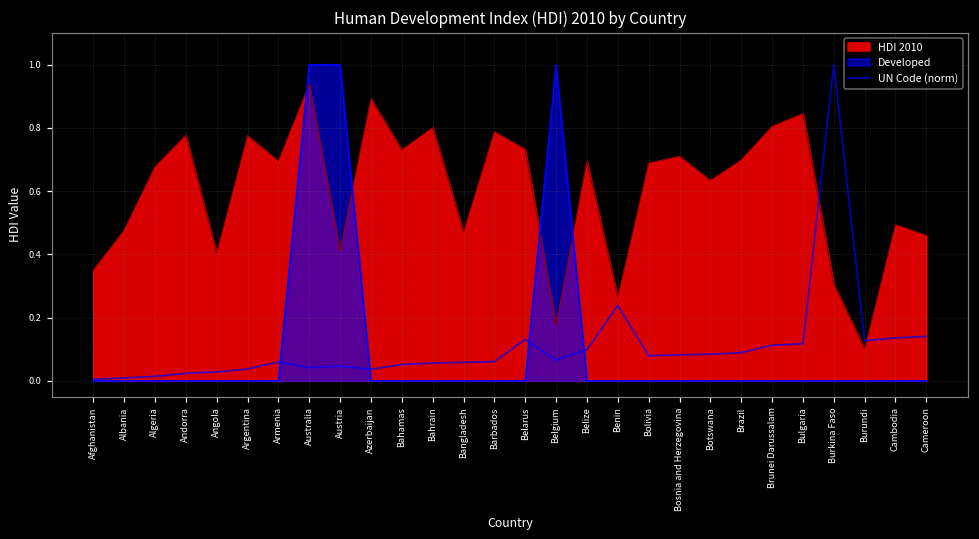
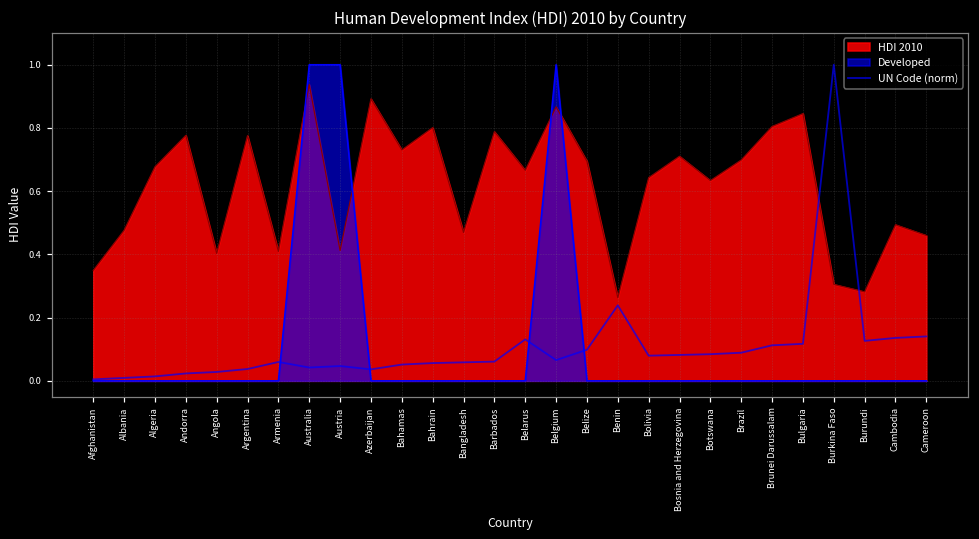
HDI 2010, Armenia: 0.70 -> 0.41
HDI 2010, Belarus: 0.73 -> 0.67
HDI 2010, Belgium: 0.18 -> 0.87
HDI 2010, Bolivia: 0.69 -> 0.64
HDI 2010, Burundi: 0.10 -> 0.28
